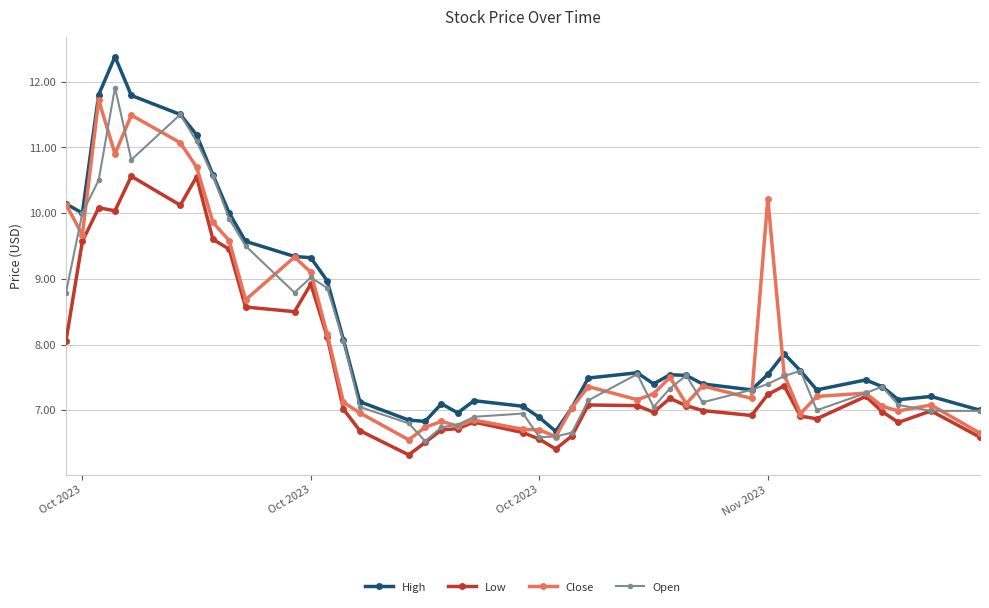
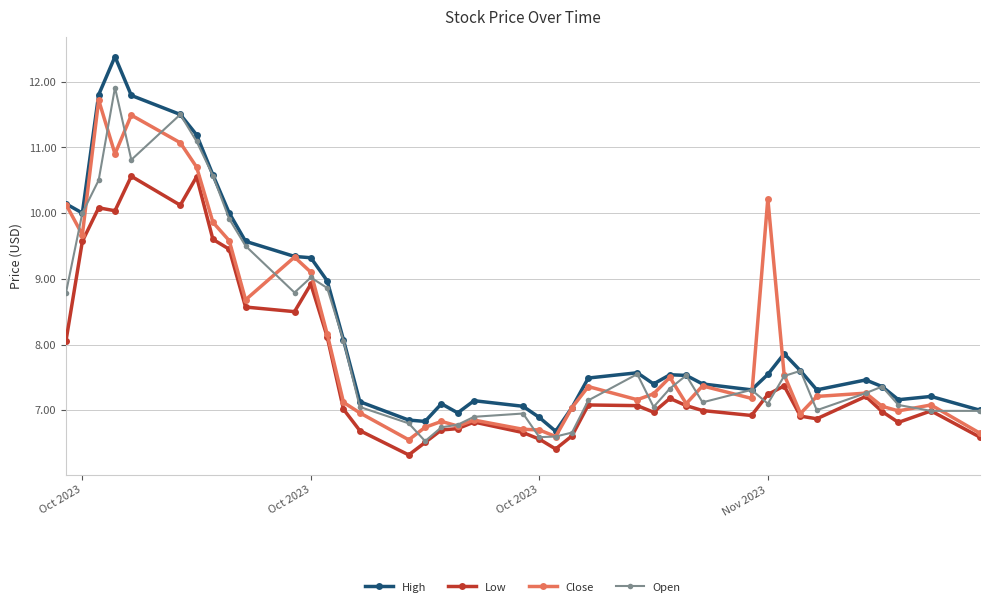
Open, Nov 2023: 7.4 -> 7.1
